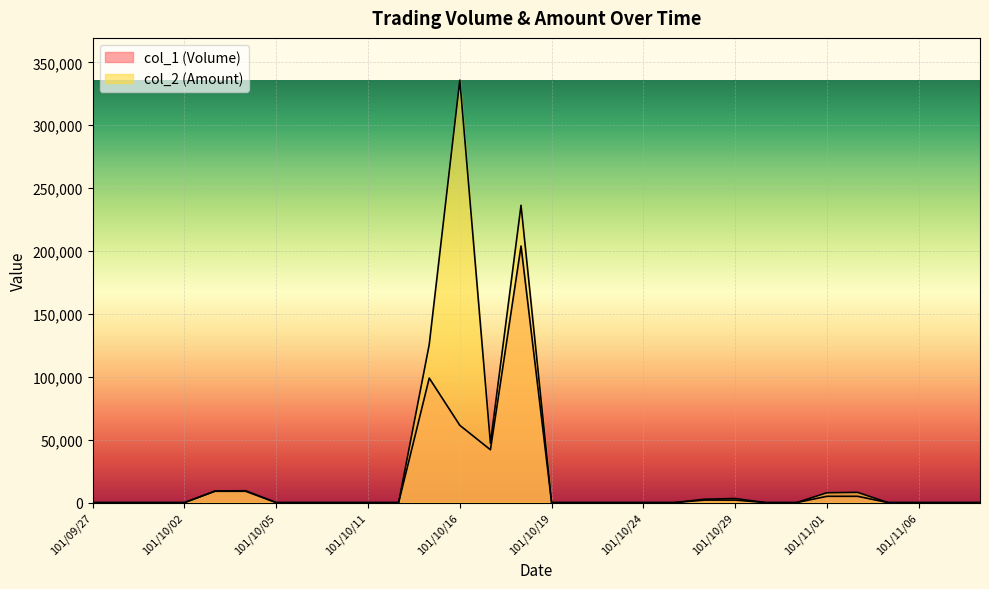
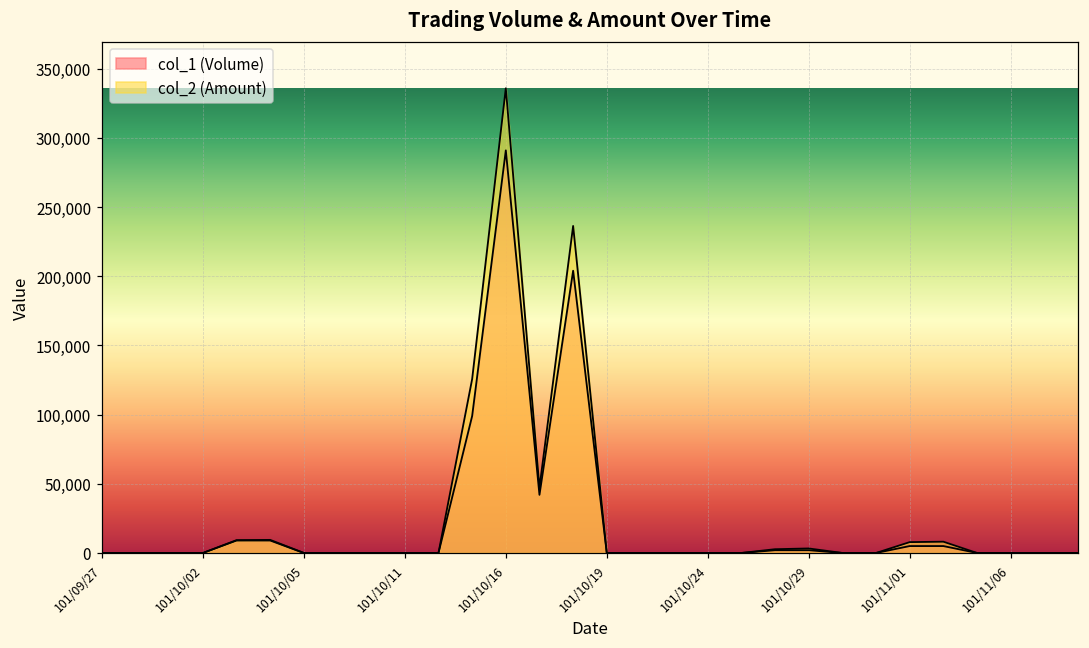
col_1 (Volume), 101/10/16: 61,000 -> 291,000
